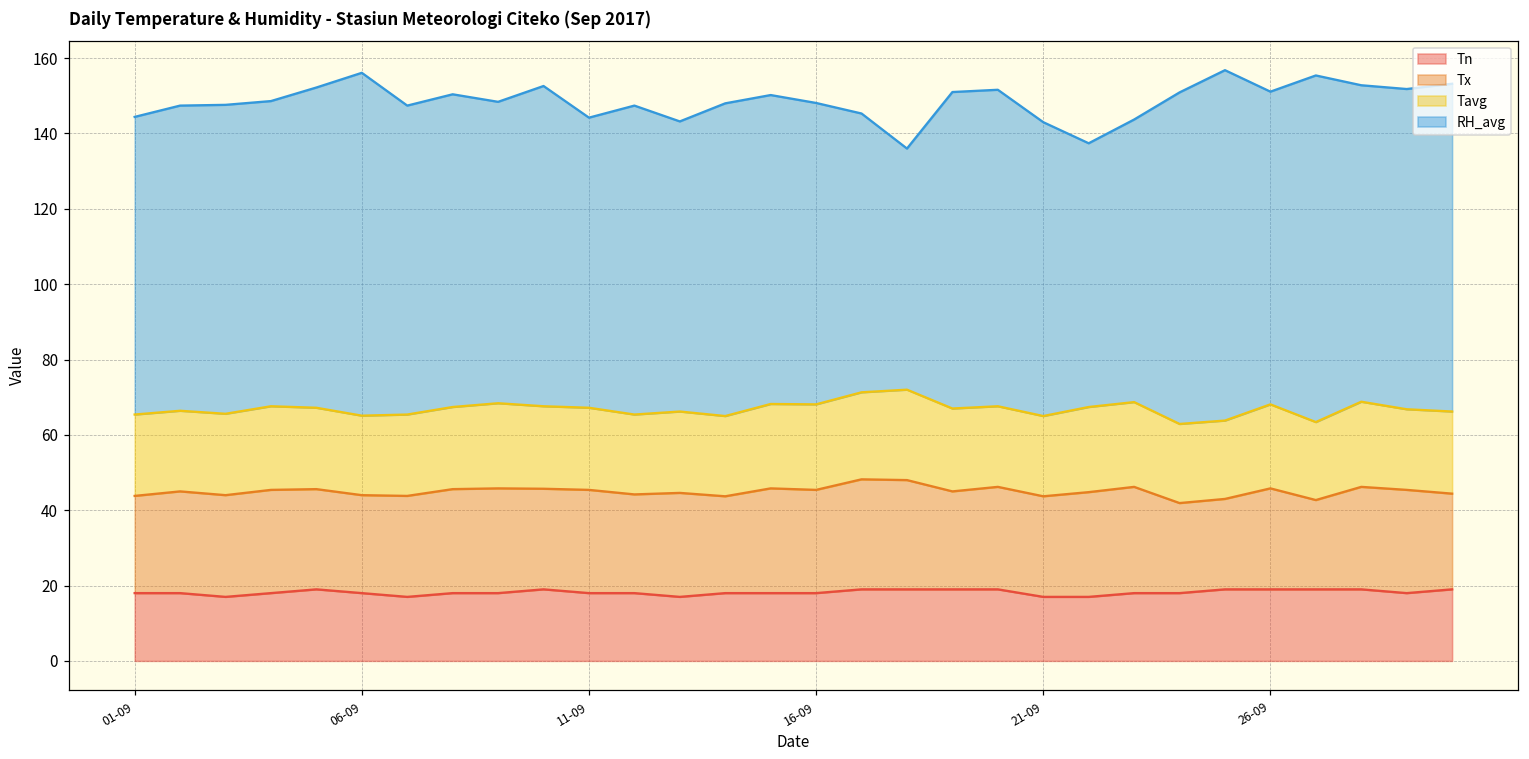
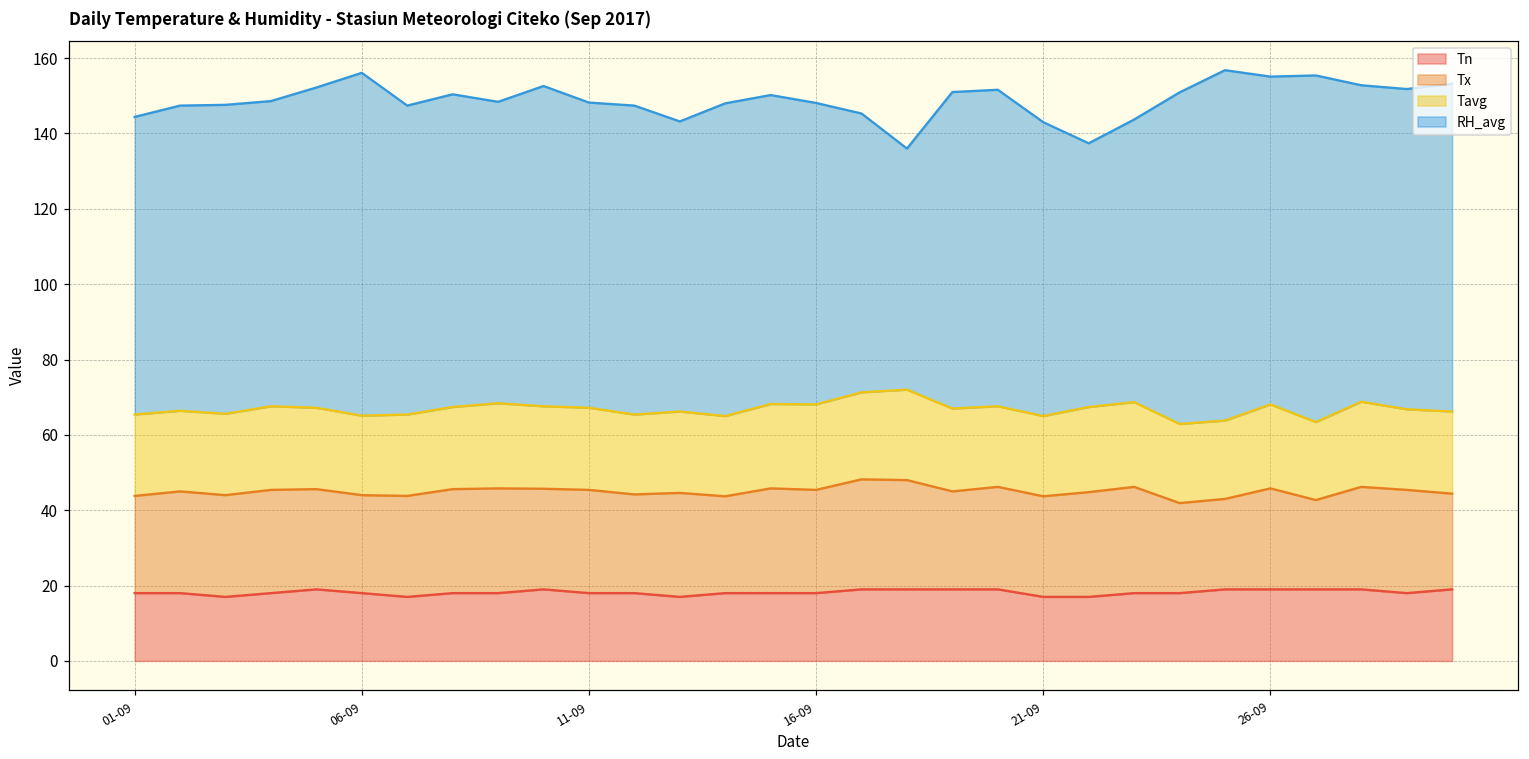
RH_avg, 11-09: 77 -> 81
RH_avg, 26-09: 83 -> 87
